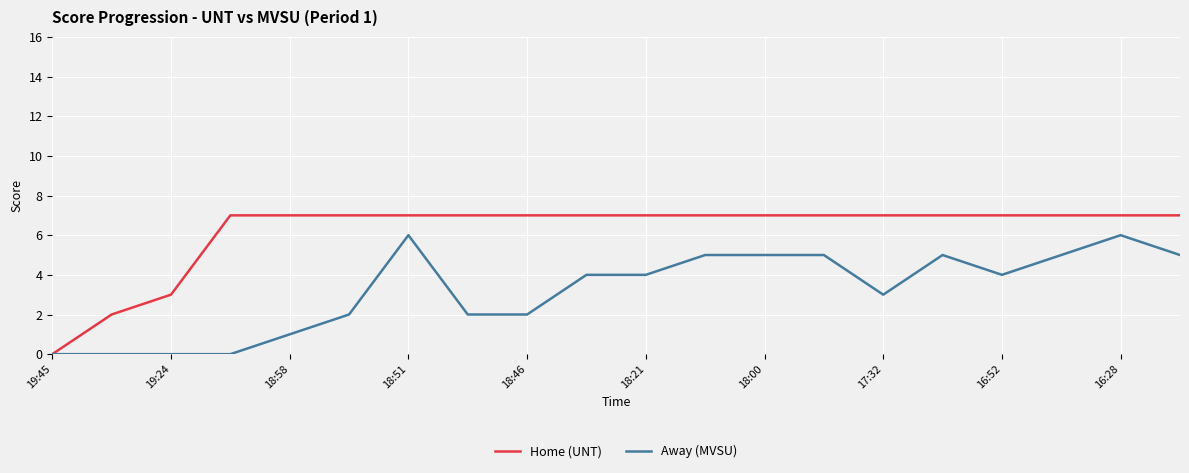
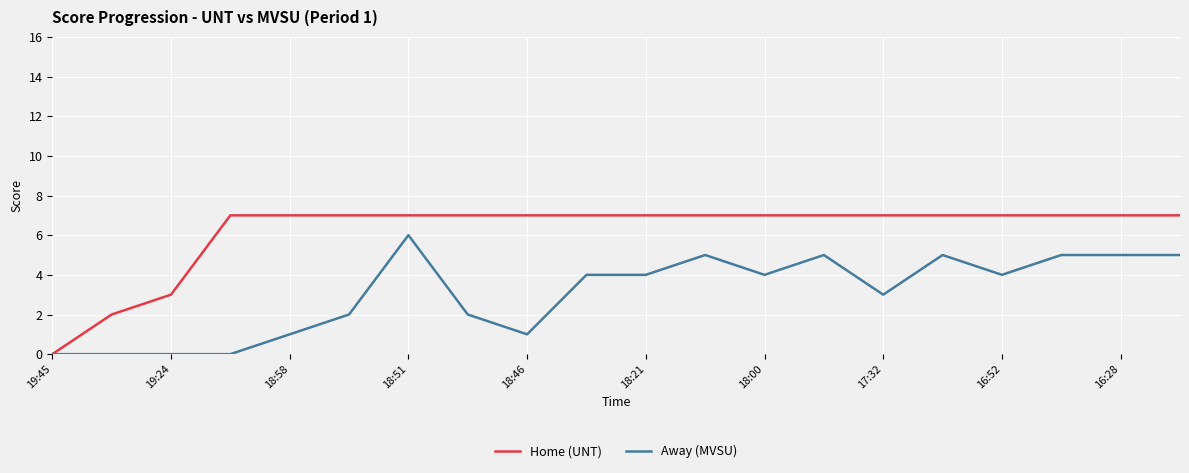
Away (MVSU), 18:46: 2 -> 1
Away (MVSU), 18:00: 5 -> 4
Away (MVSU), 16:28: 6 -> 5
